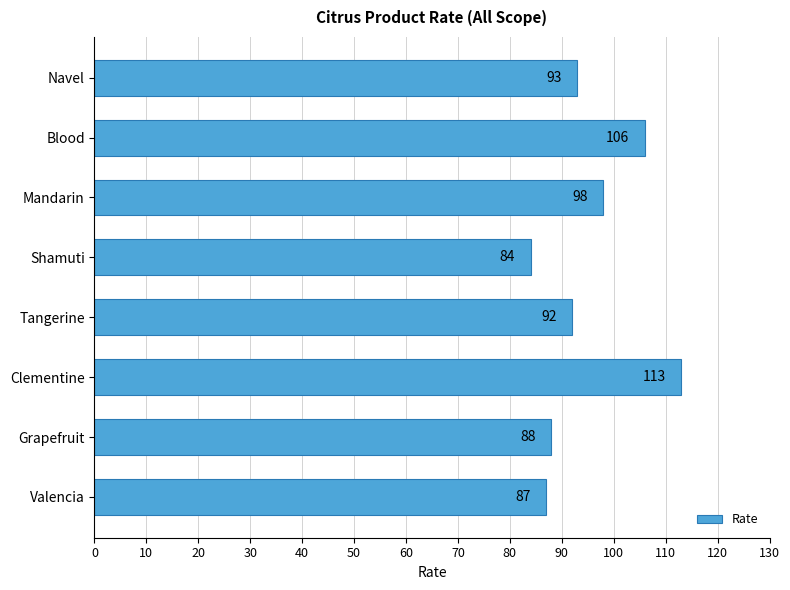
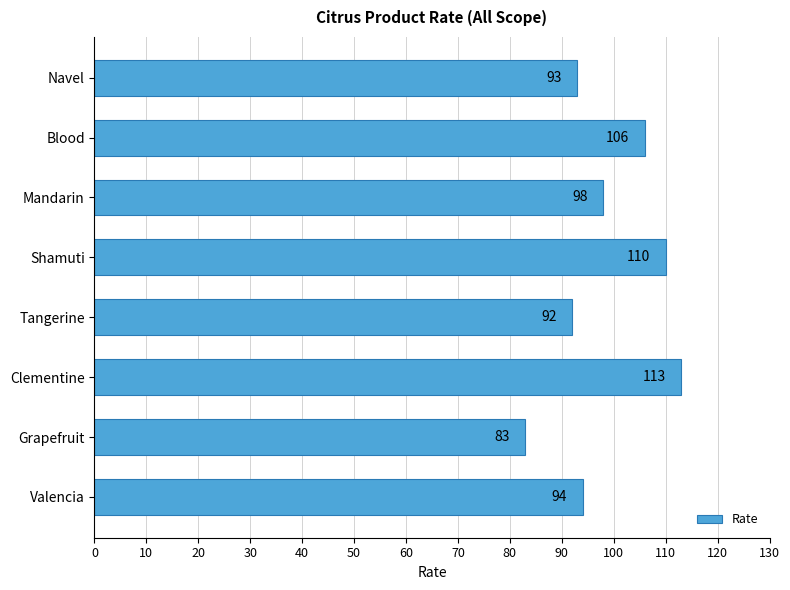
Shamuti: 84 -> 110
Grapefruit: 88 -> 83
Valencia: 87 -> 94
